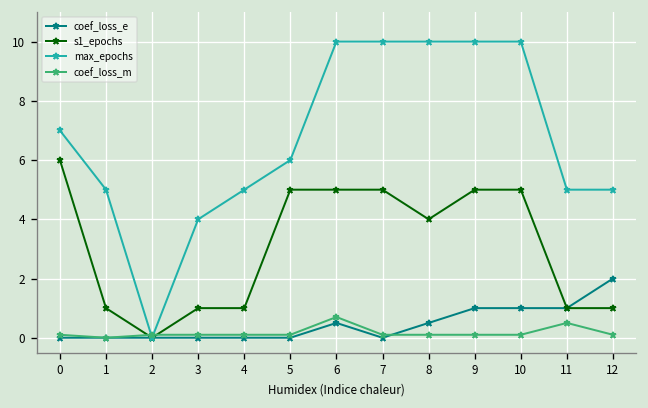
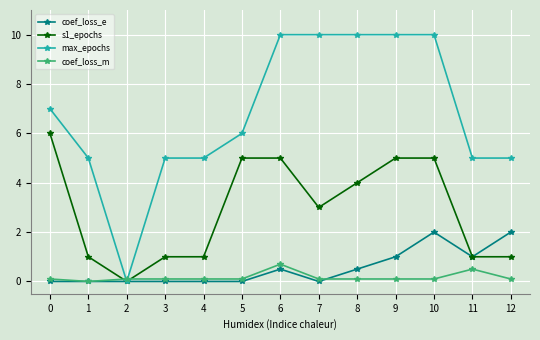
max_epochs, 3: 4 -> 5
s1_epochs, 7: 5 -> 3
coef_loss_e, 10: 1 -> 2
